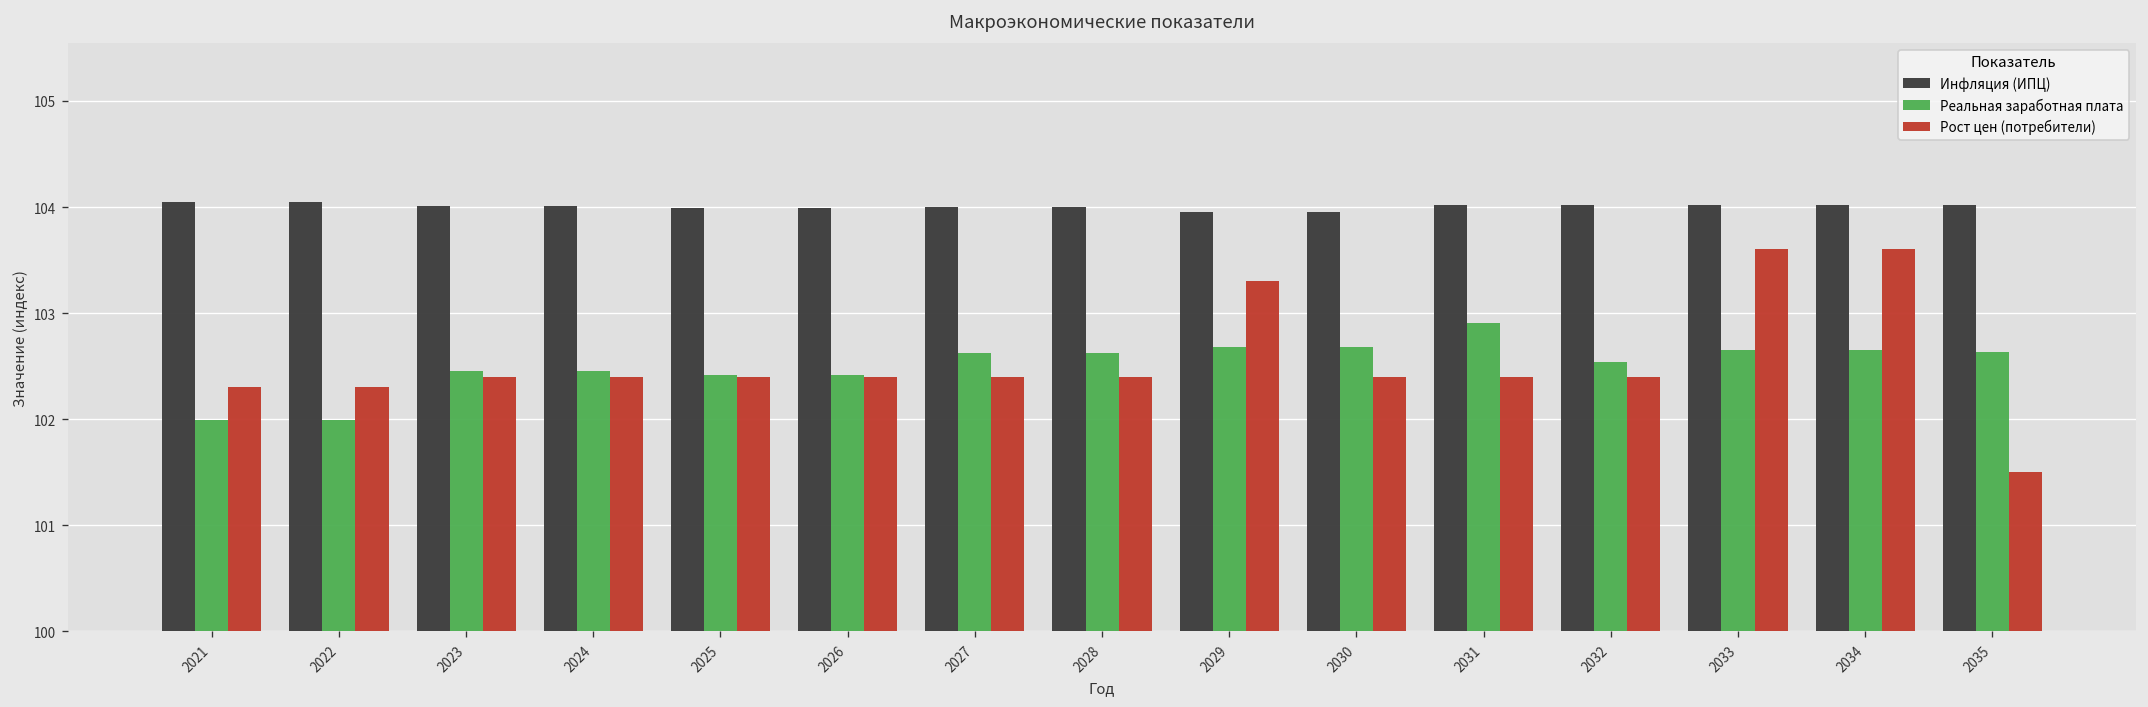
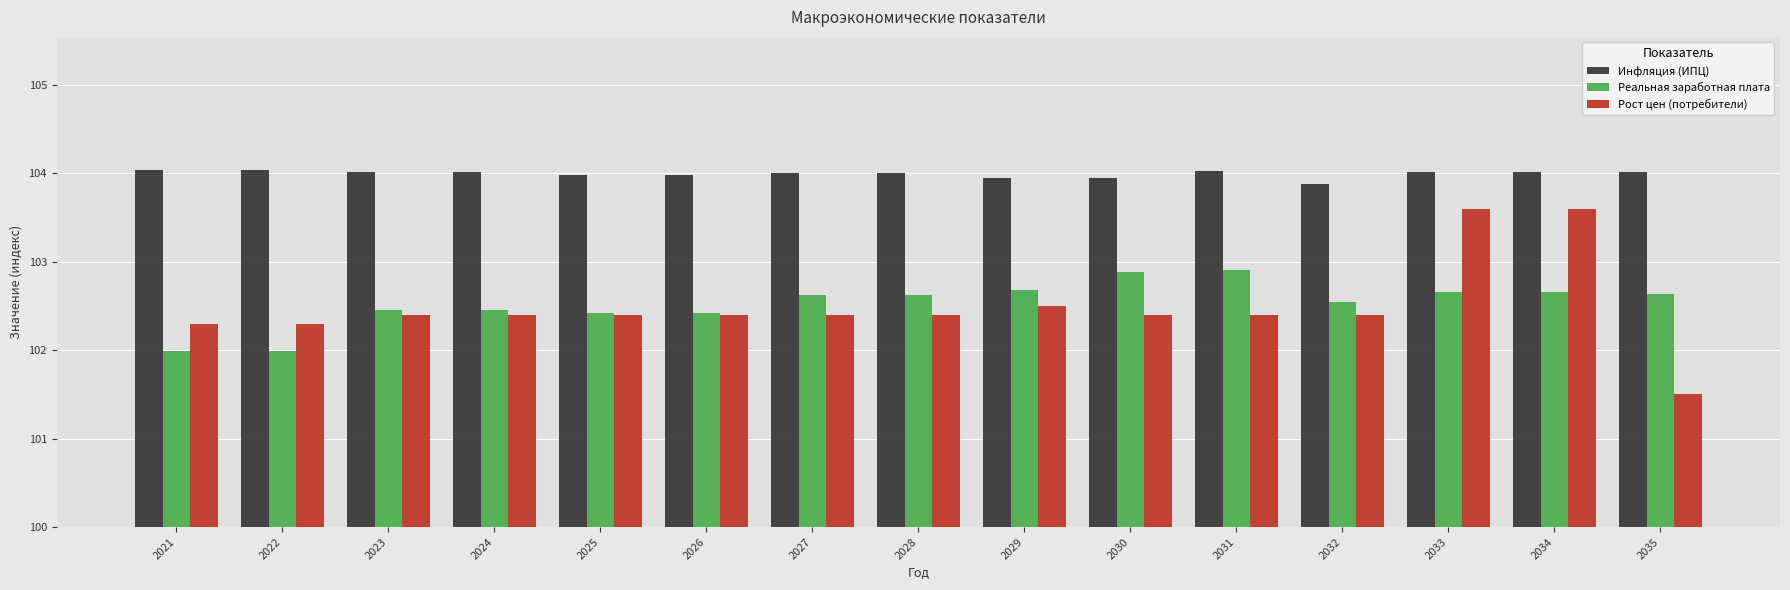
Рост цен (потребители), 2029: 103.3 -> 102.5
Реальная заработная плата, 2030: 102.7 -> 102.9
Инфляция (ИПЦ), 2032: 104.0 -> 103.9
